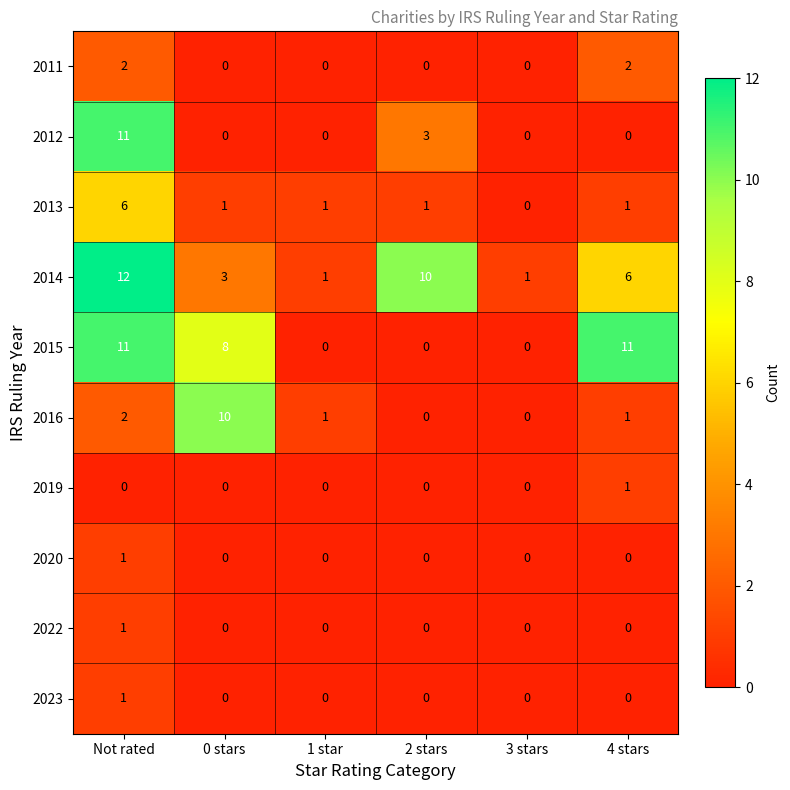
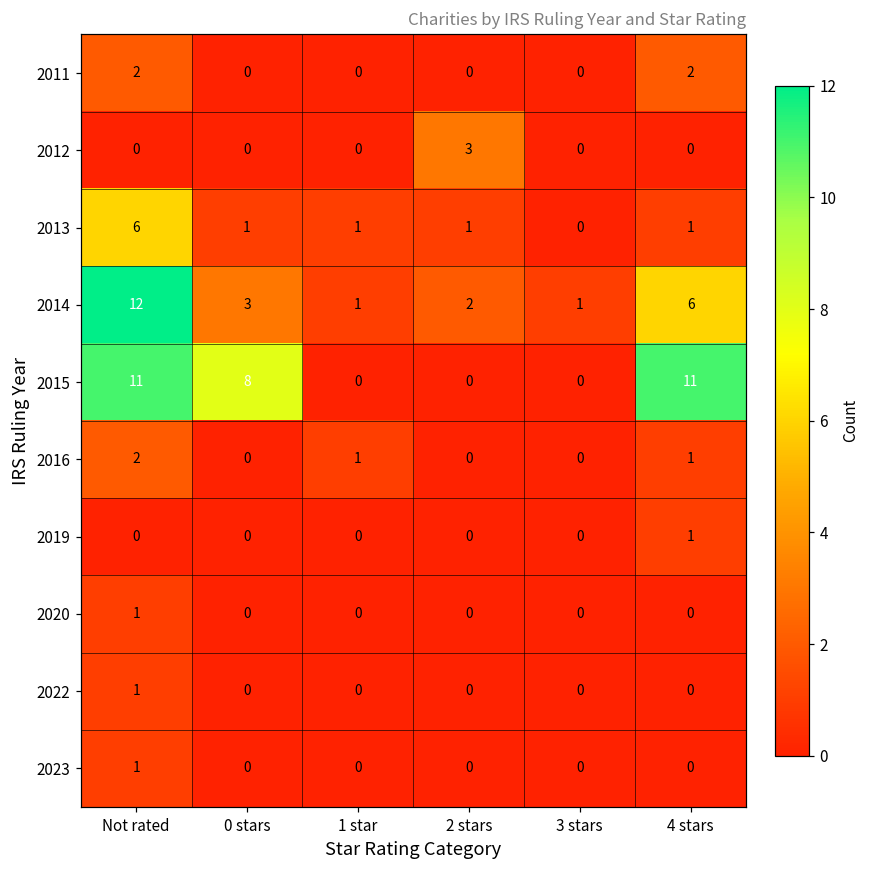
2012, Not rated: 11 -> 0
2014, 2 stars: 10 -> 2
2016, 0 stars: 10 -> 0
